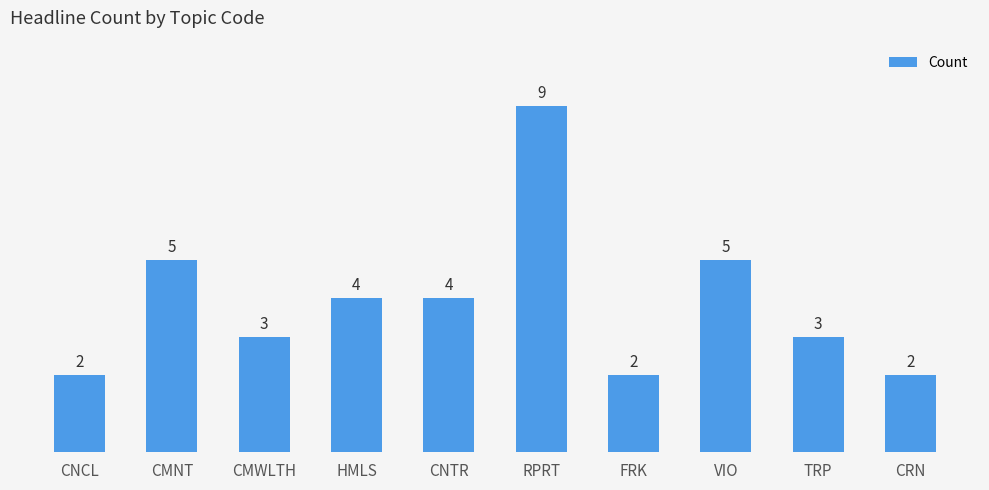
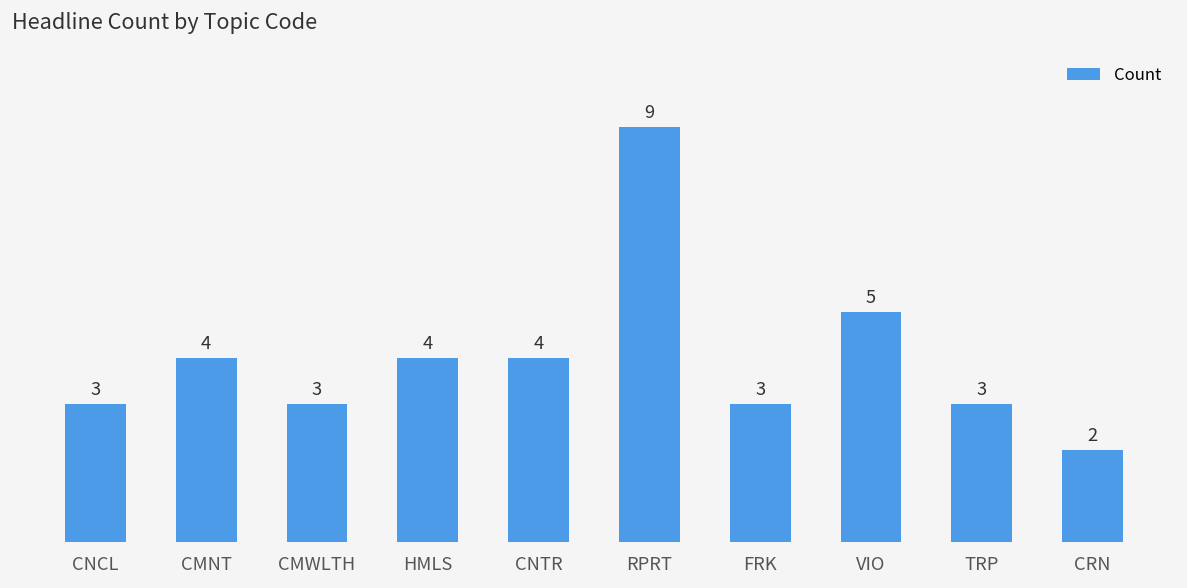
CNCL: 2 -> 3
CMNT: 5 -> 4
FRK: 2 -> 3
